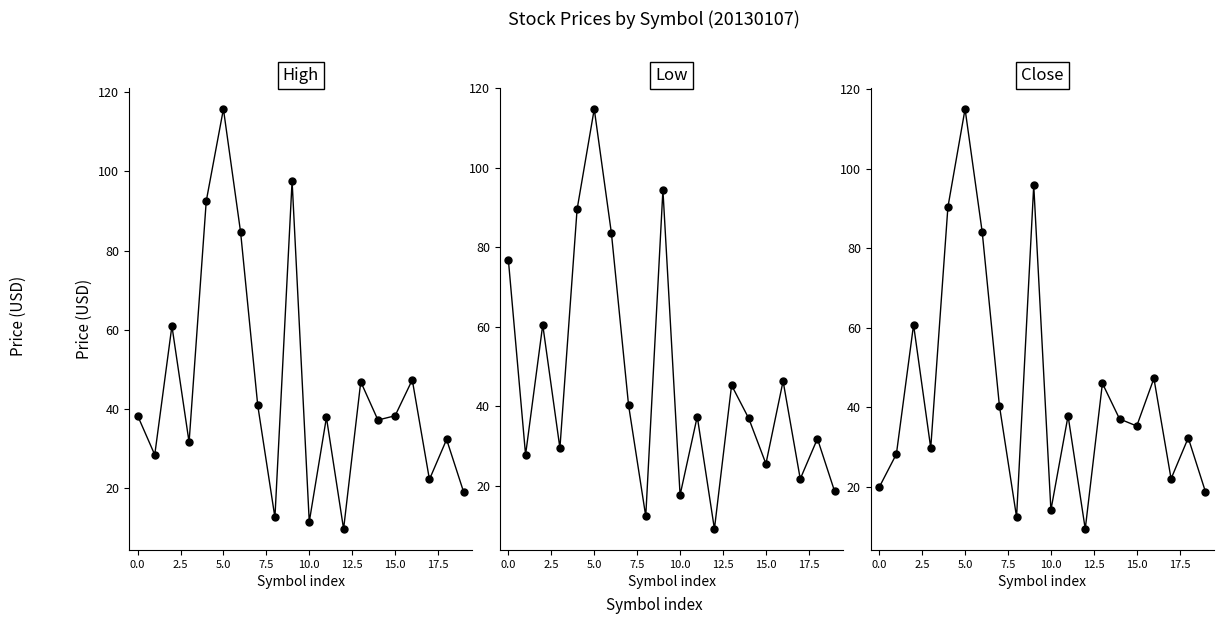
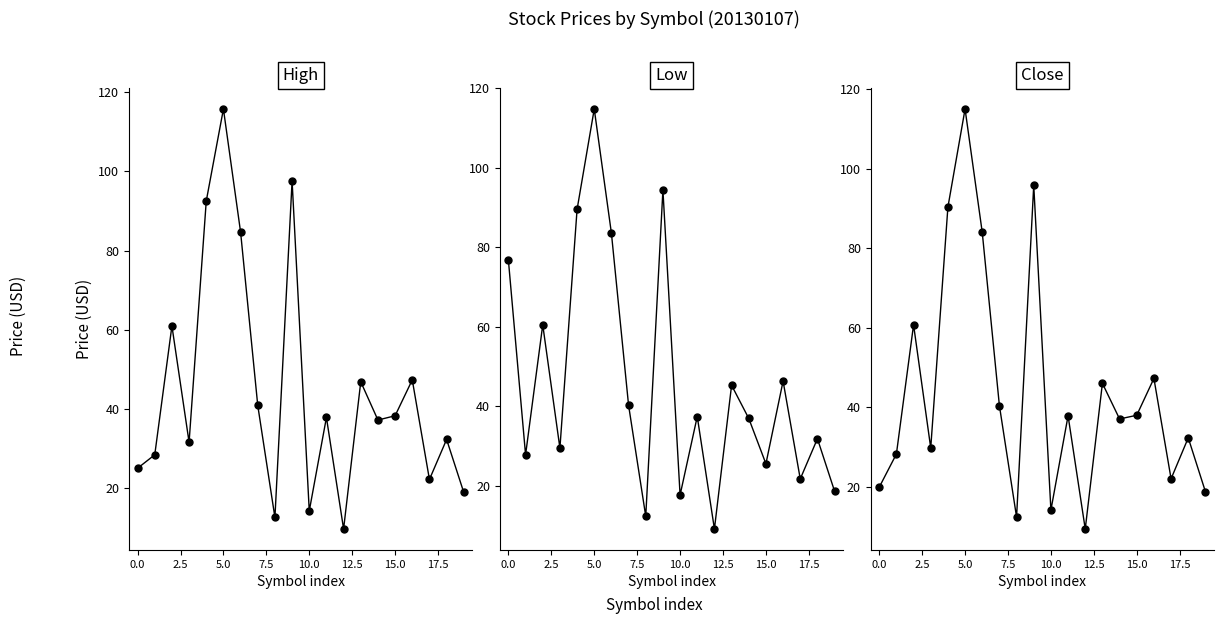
High, 0.0: 38 -> 25
High, 10.0: 12 -> 14
Close, 15.0: 35 -> 38
